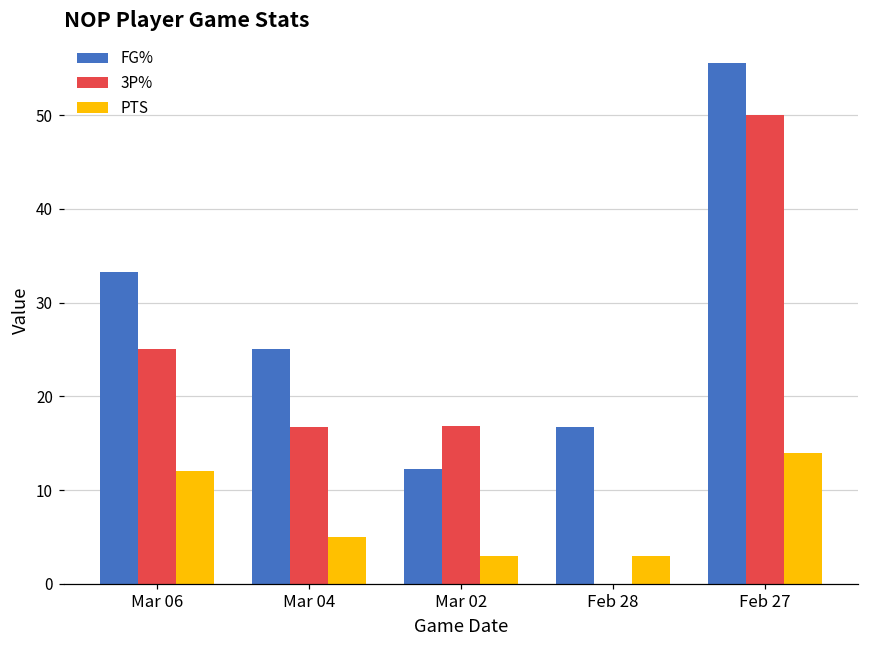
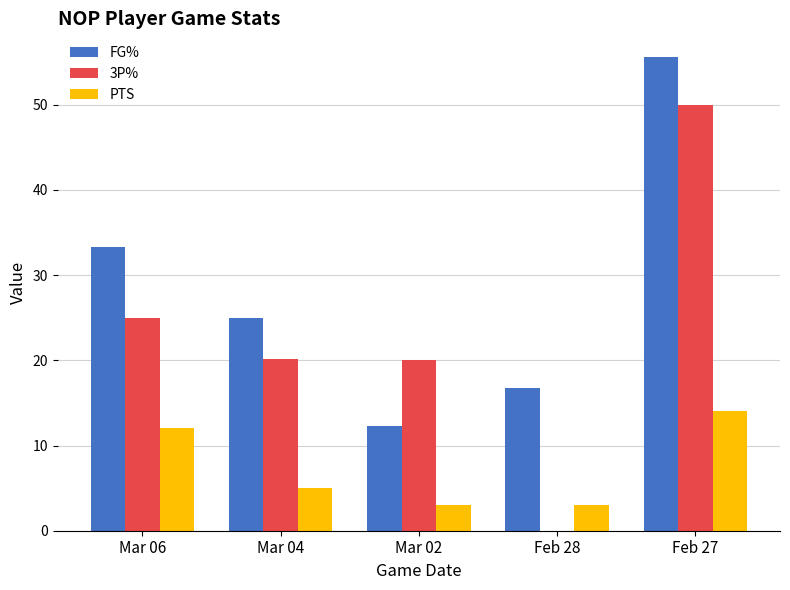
3P%, Mar 04: 17 -> 20
3P%, Mar 02: 17 -> 20
